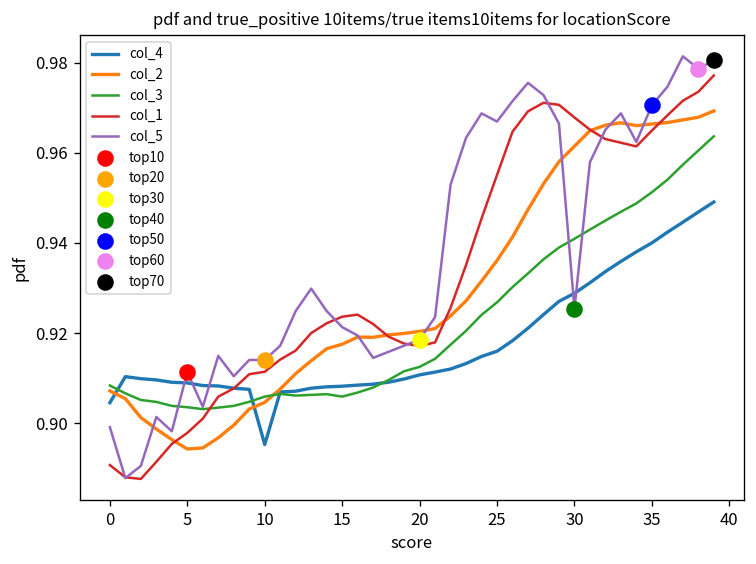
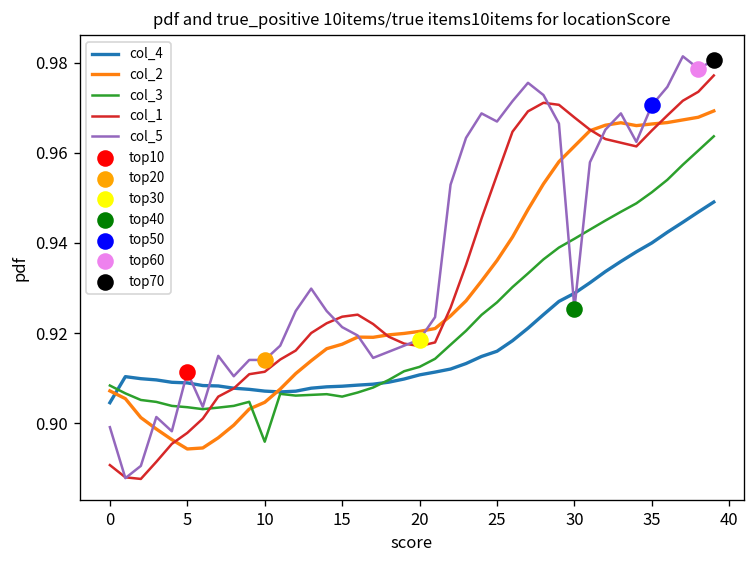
col_4, 10: 0.895 -> 0.907
col_3, 10: 0.906 -> 0.896
